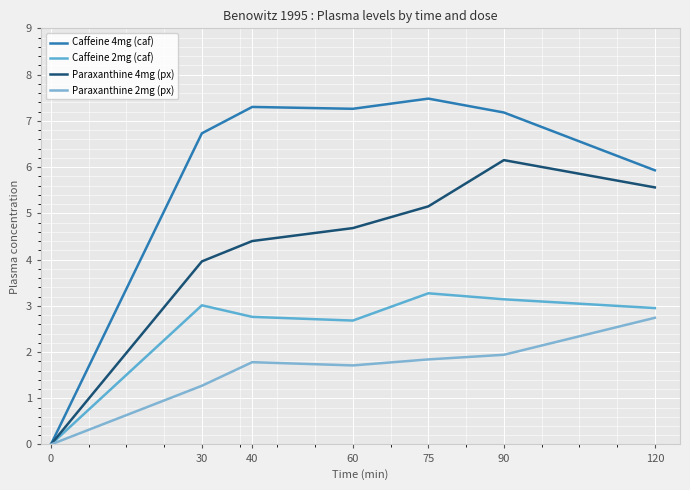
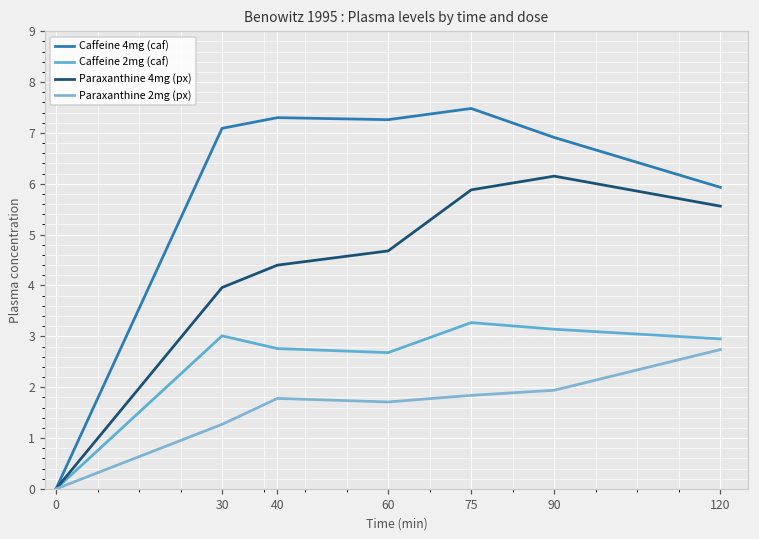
Caffeine 4mg (caf), 30: 6.7 -> 7.1
Paraxanthine 4mg (px), 75: 5.2 -> 5.9
Caffeine 4mg (caf), 90: 7.2 -> 6.9
